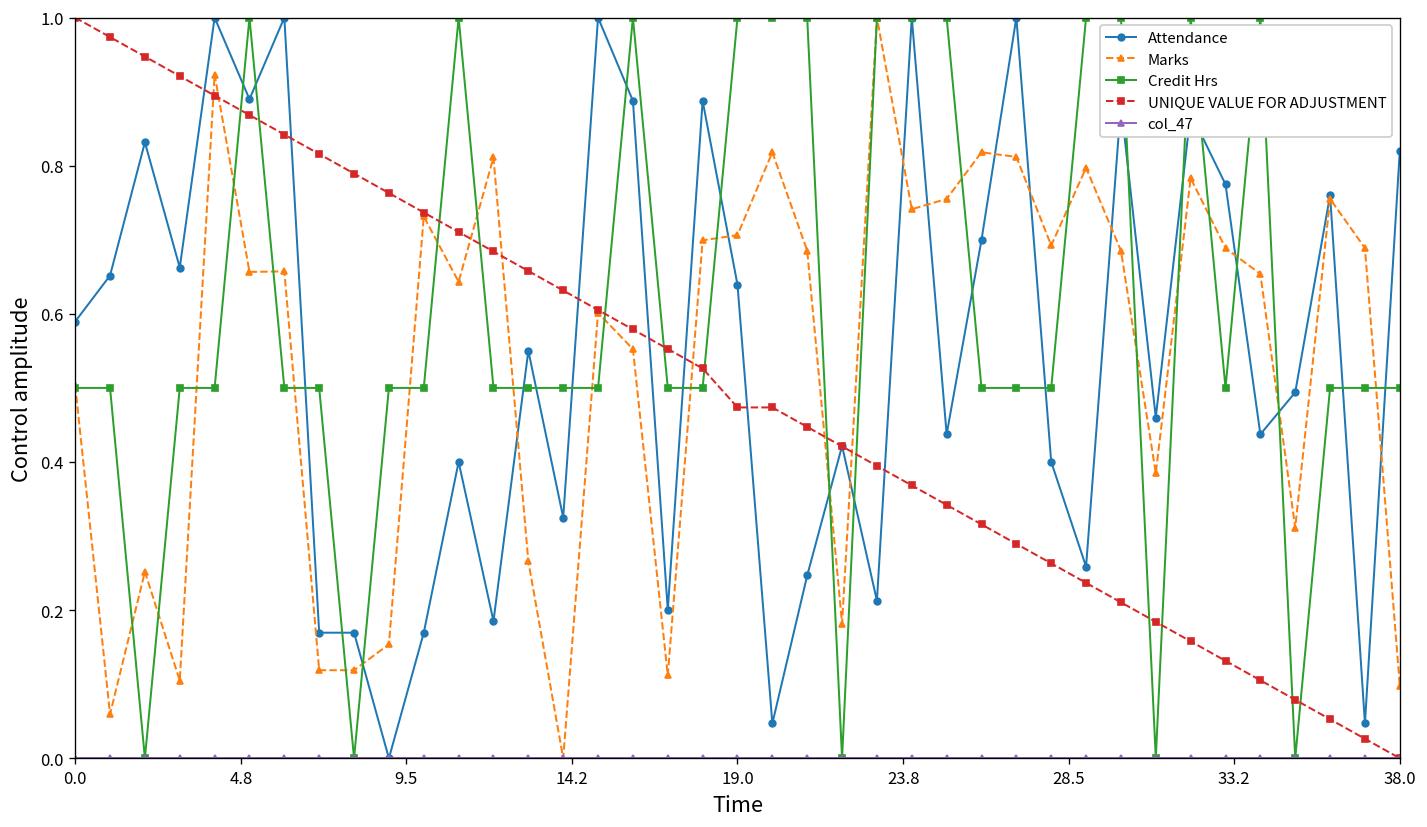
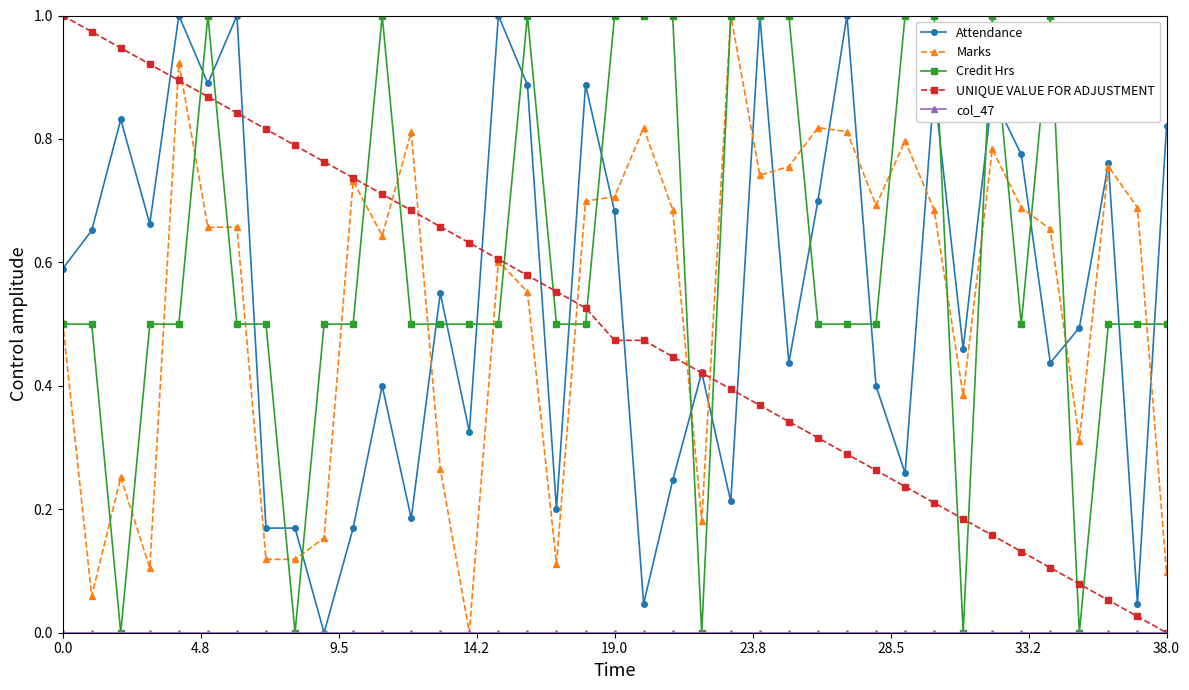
Attendance, 19.0: 0.64 -> 0.68
